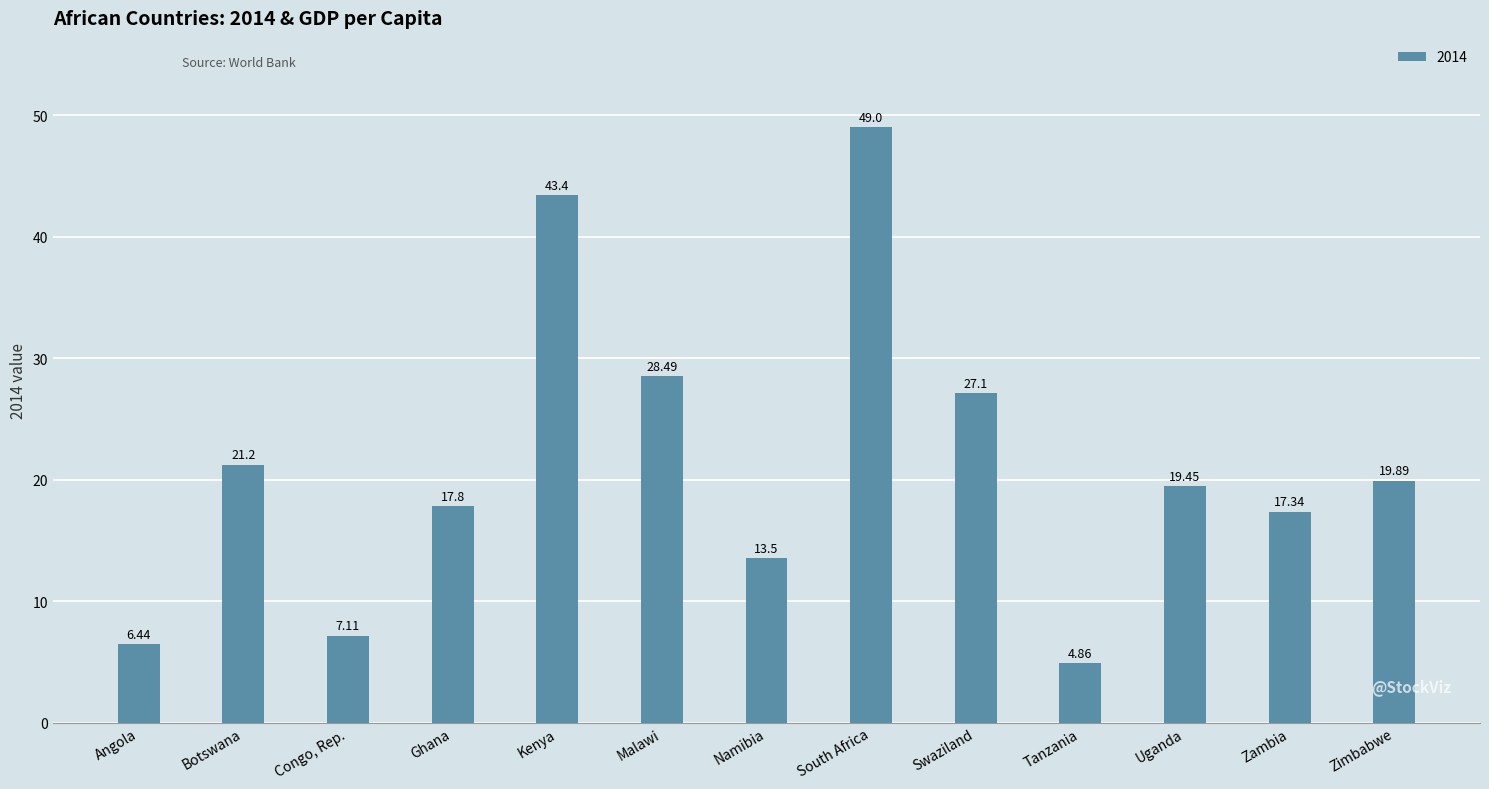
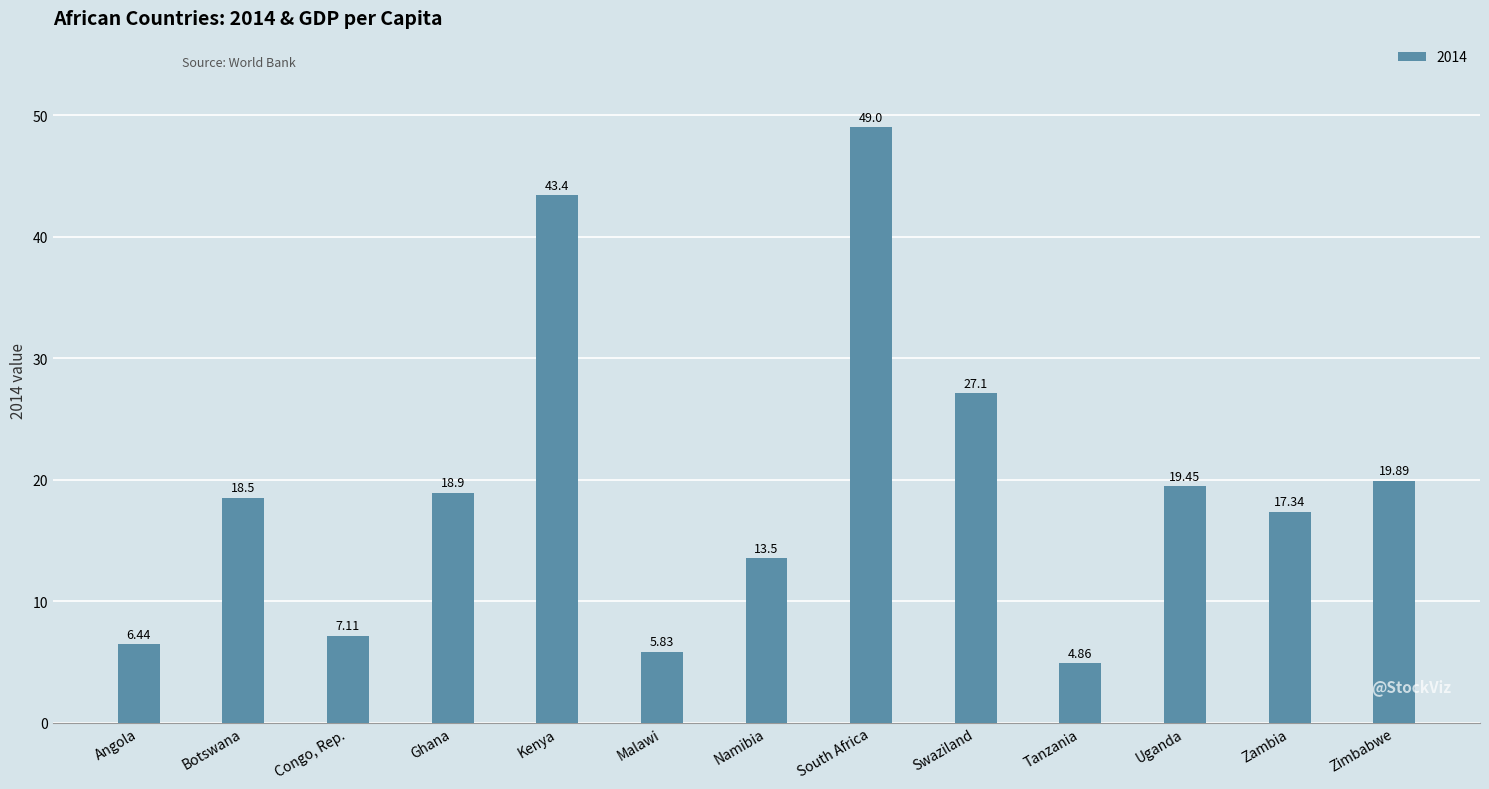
Botswana: 21.2 -> 18.5
Ghana: 17.8 -> 18.9
Malawi: 28.49 -> 5.83
